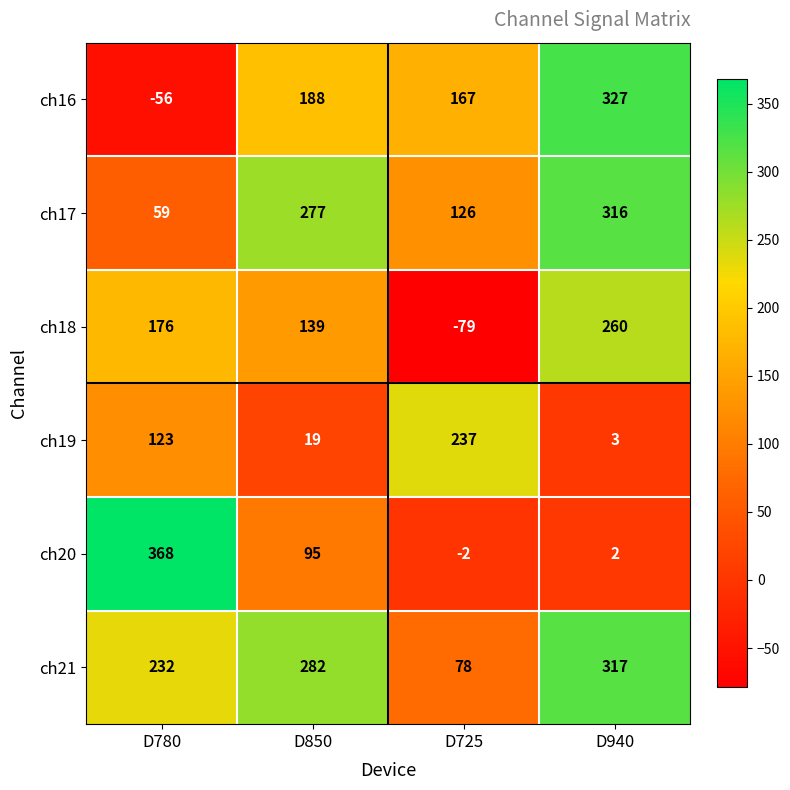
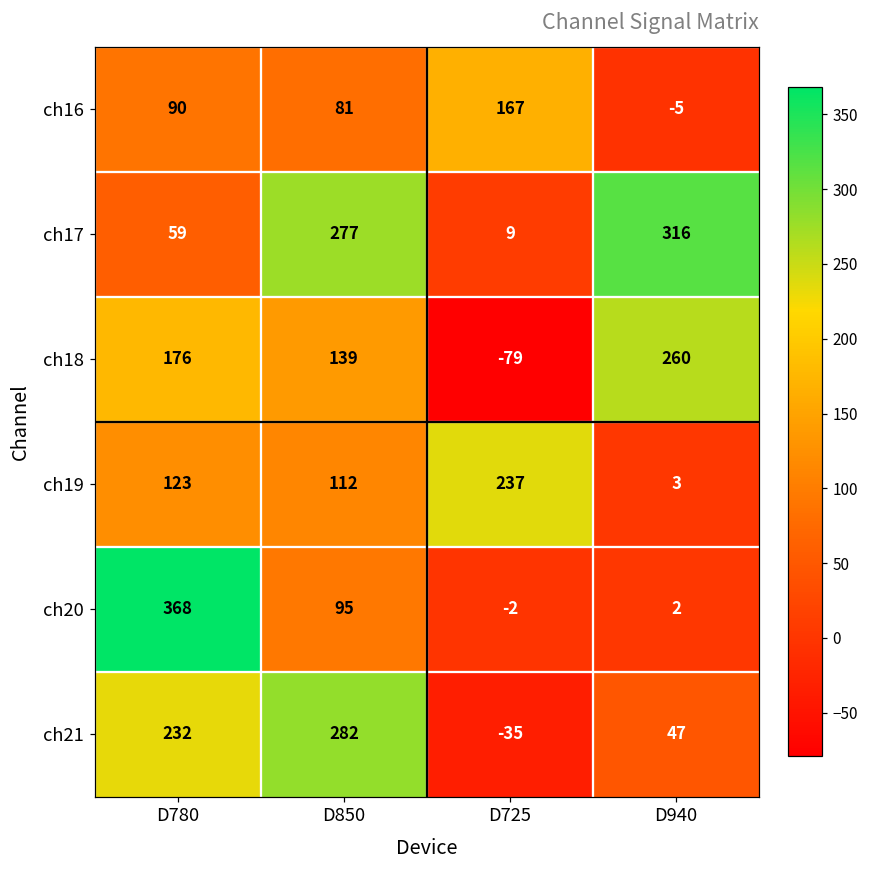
ch16, D780: -56 -> 90
ch16, D850: 188 -> 81
ch16, D940: 327 -> -5
ch17, D725: 126 -> 9
ch19, D850: 19 -> 112
ch21, D725: 78 -> -35
ch21, D940: 317 -> 47
